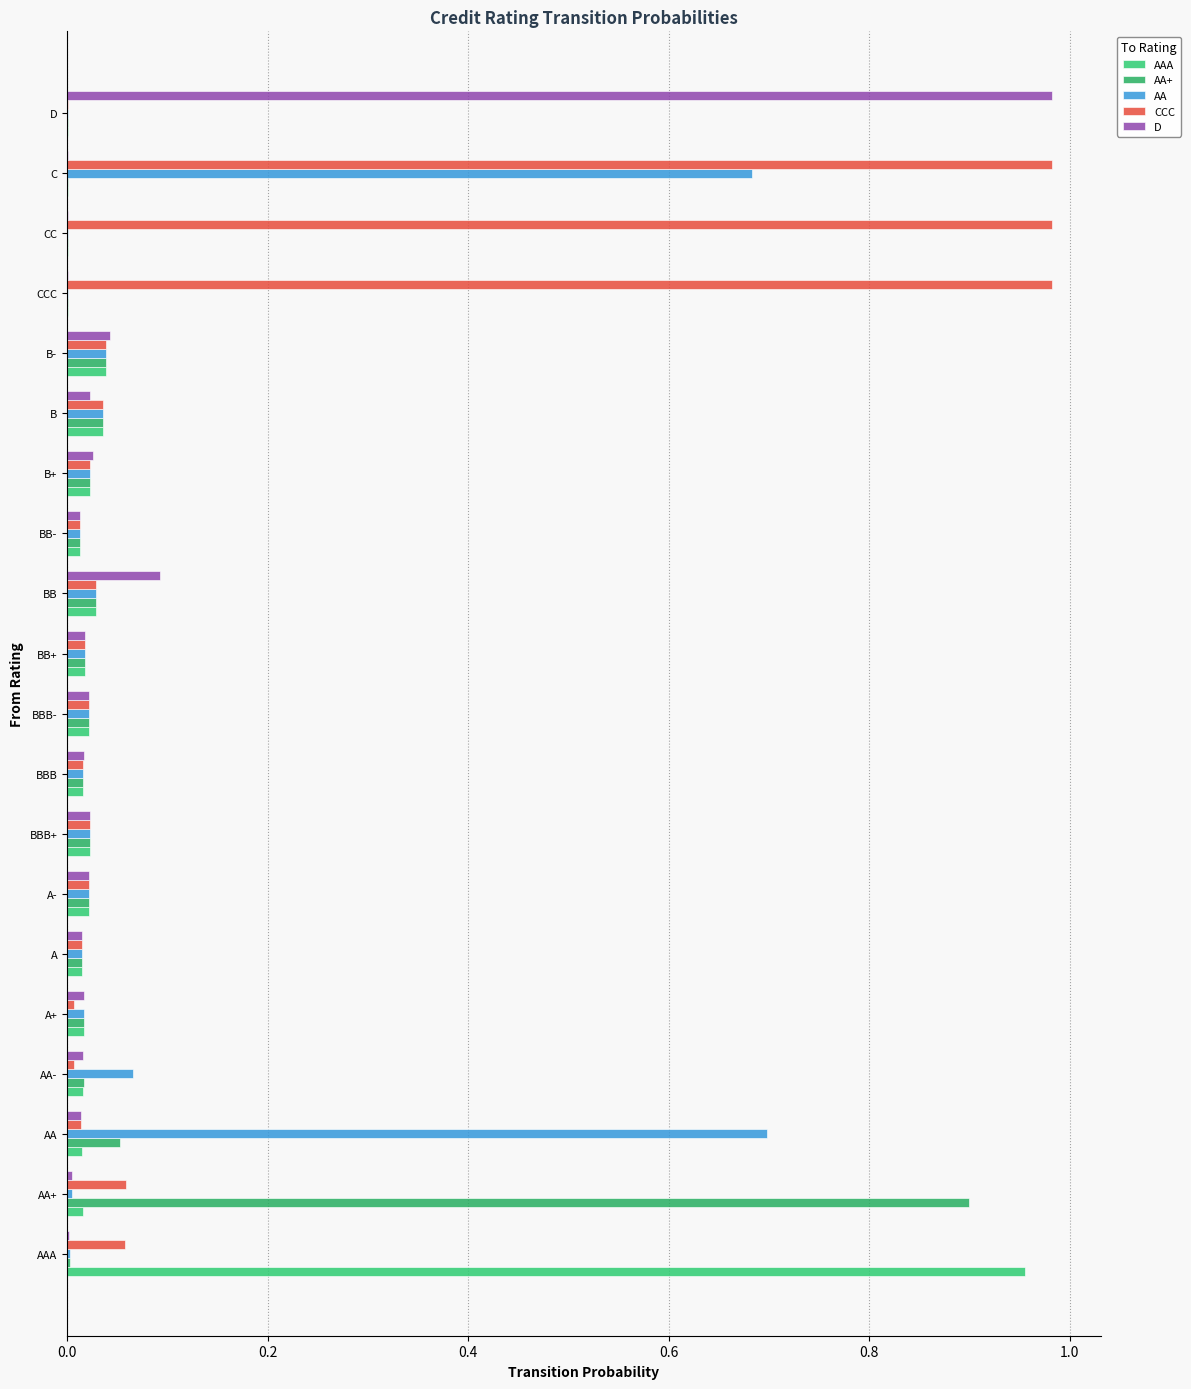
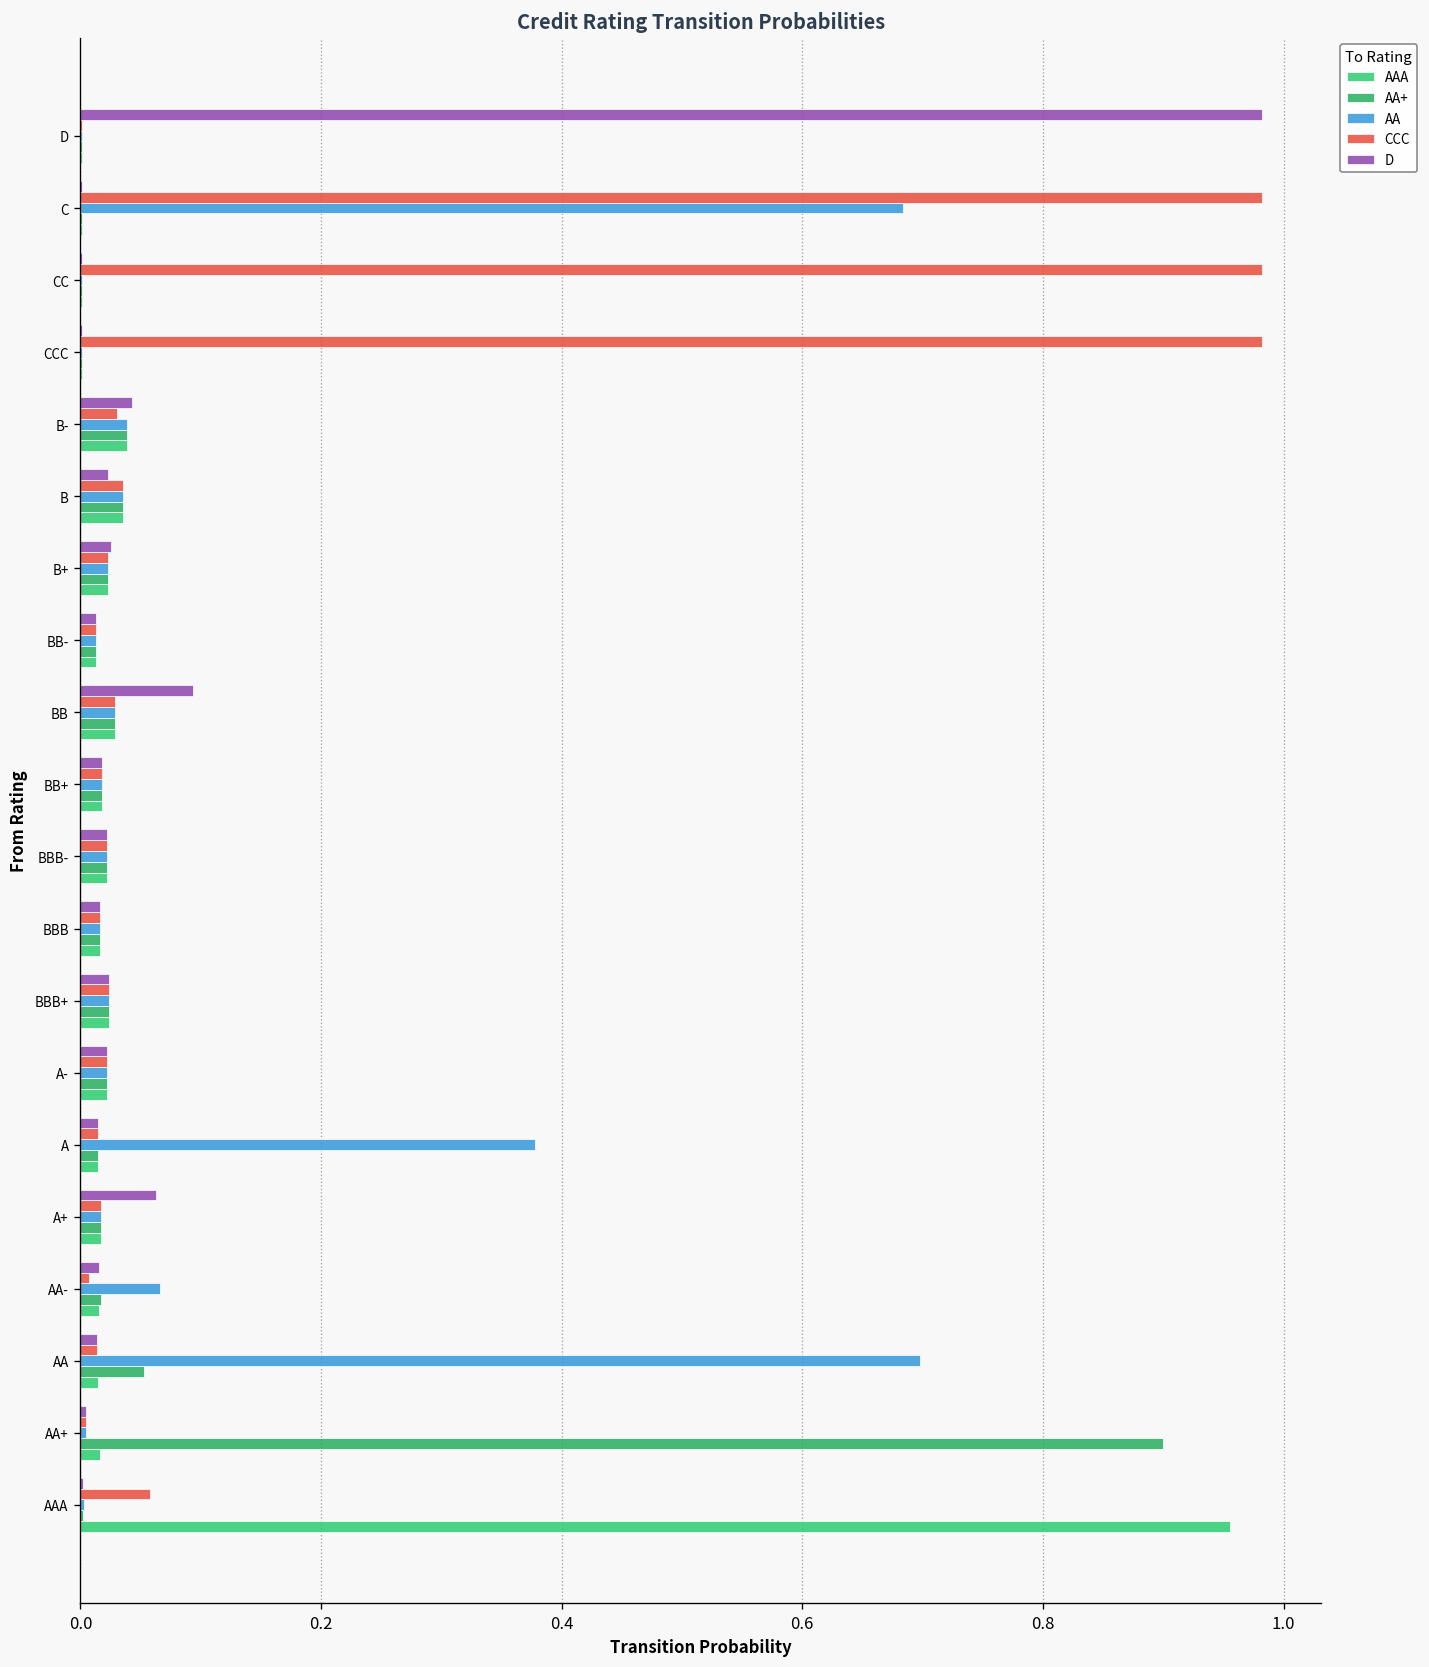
CCC, B-: 0.039 -> 0.031
AA, A: 0.015 -> 0.377
D, A+: 0.017 -> 0.063
CCC, A+: 0.007 -> 0.017
CCC, AA+: 0.059 -> 0.005
